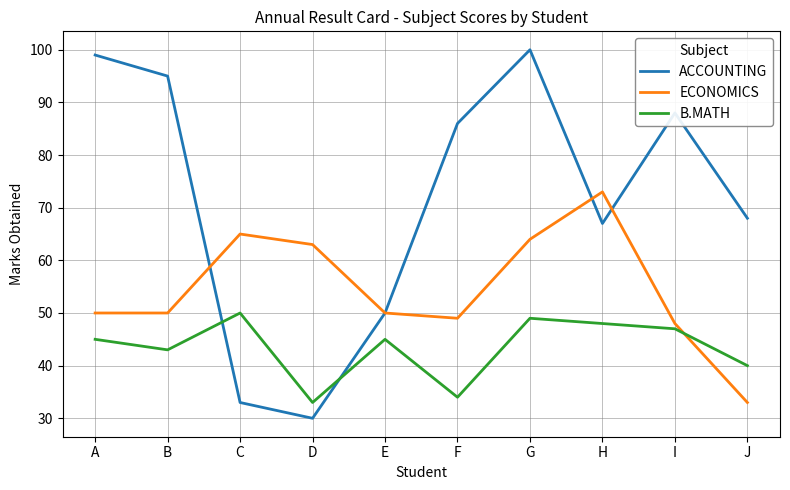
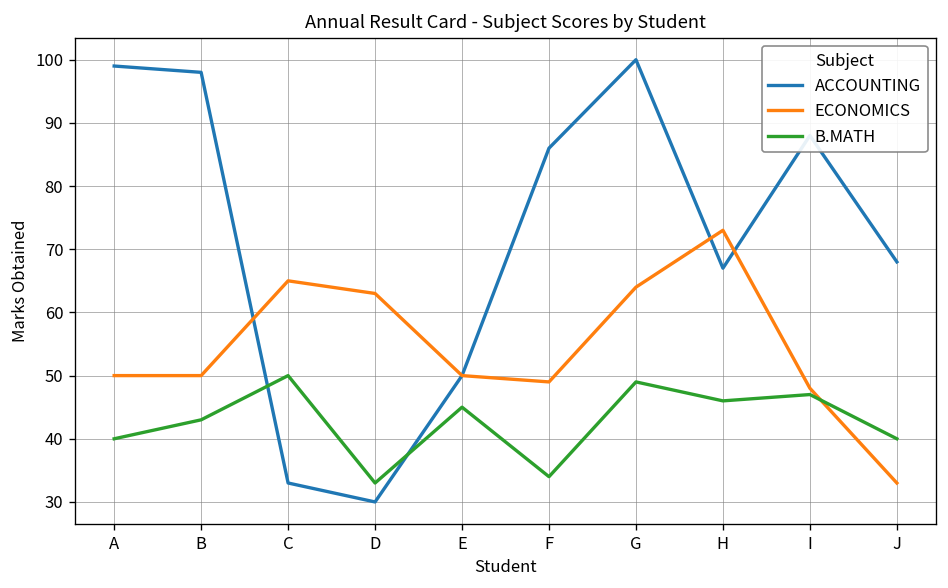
B.MATH, A: 45 -> 40
ACCOUNTING, B: 95 -> 98
B.MATH, H: 48 -> 46
